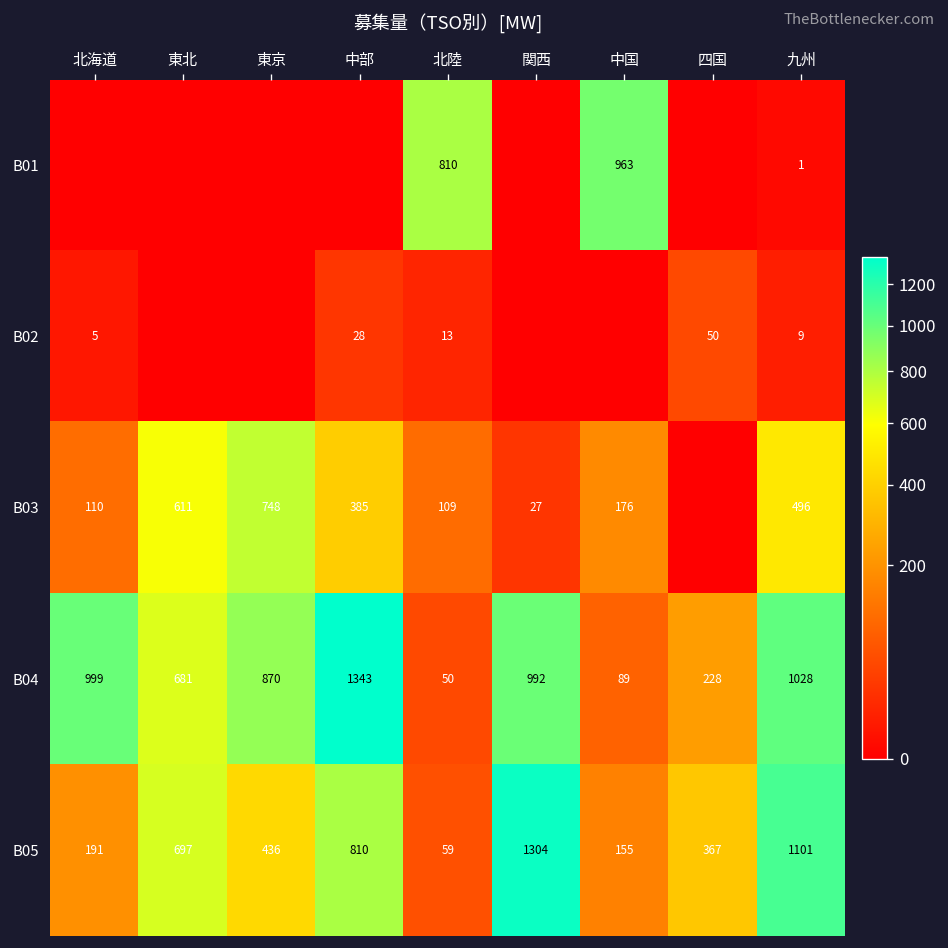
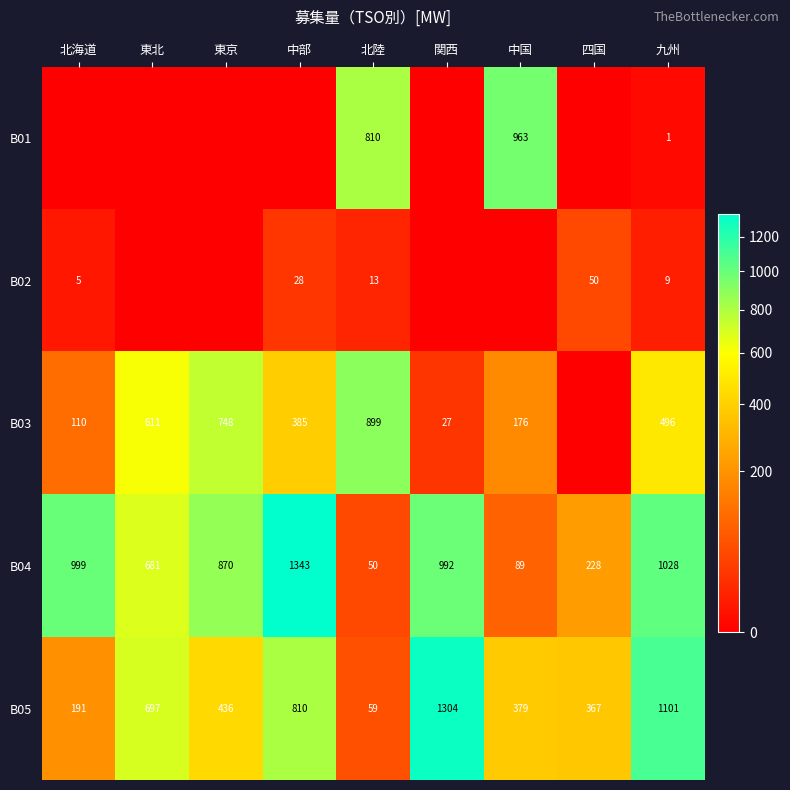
B03, 北陸: 109 -> 899
B05, 中国: 155 -> 379
